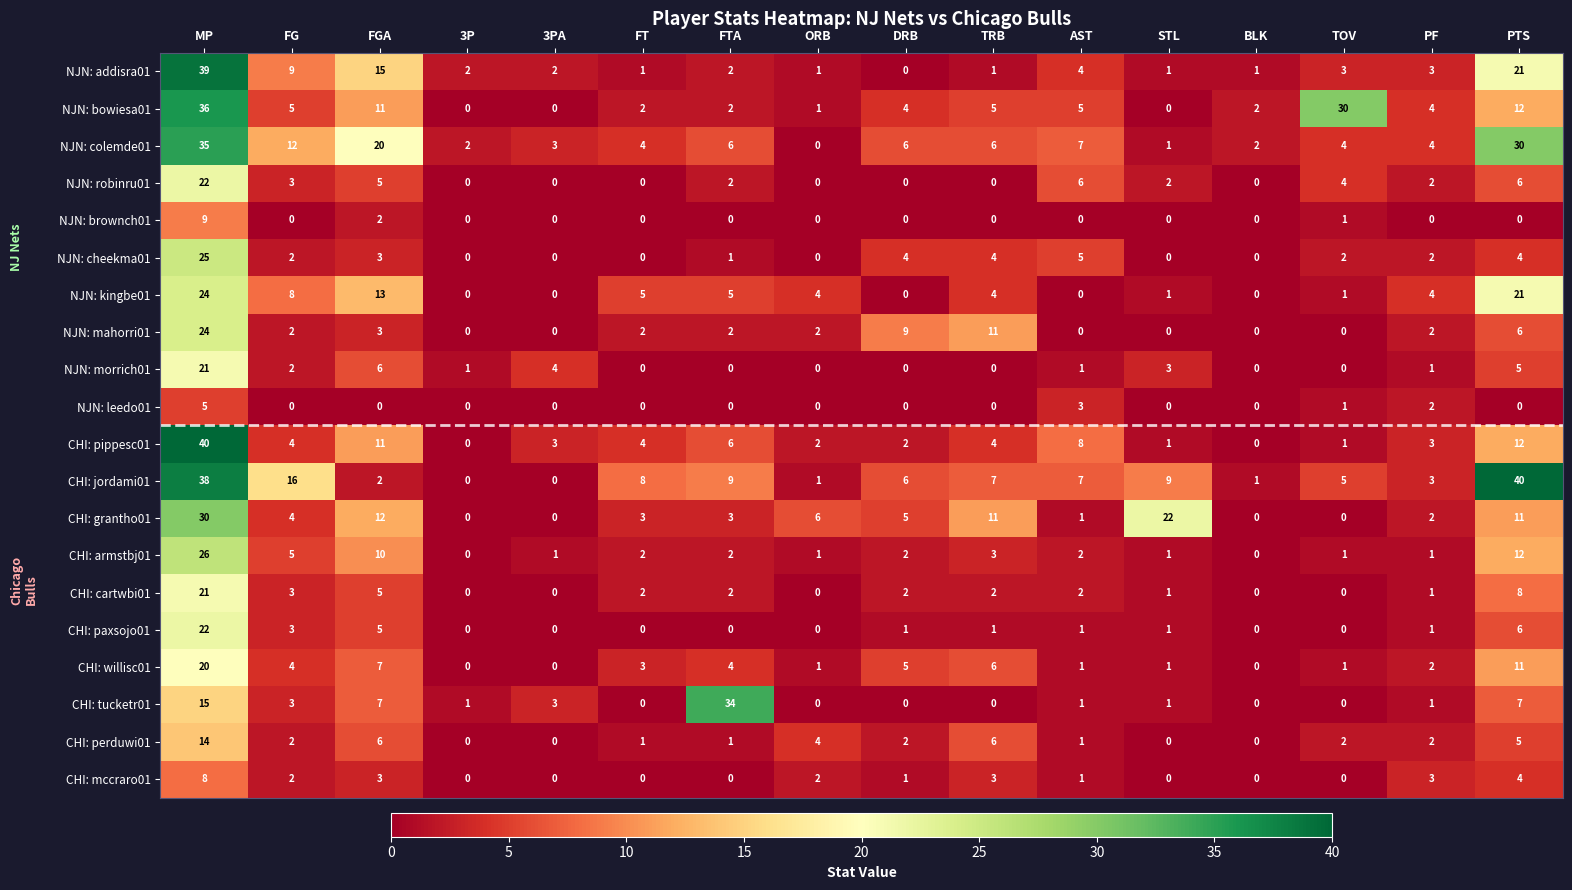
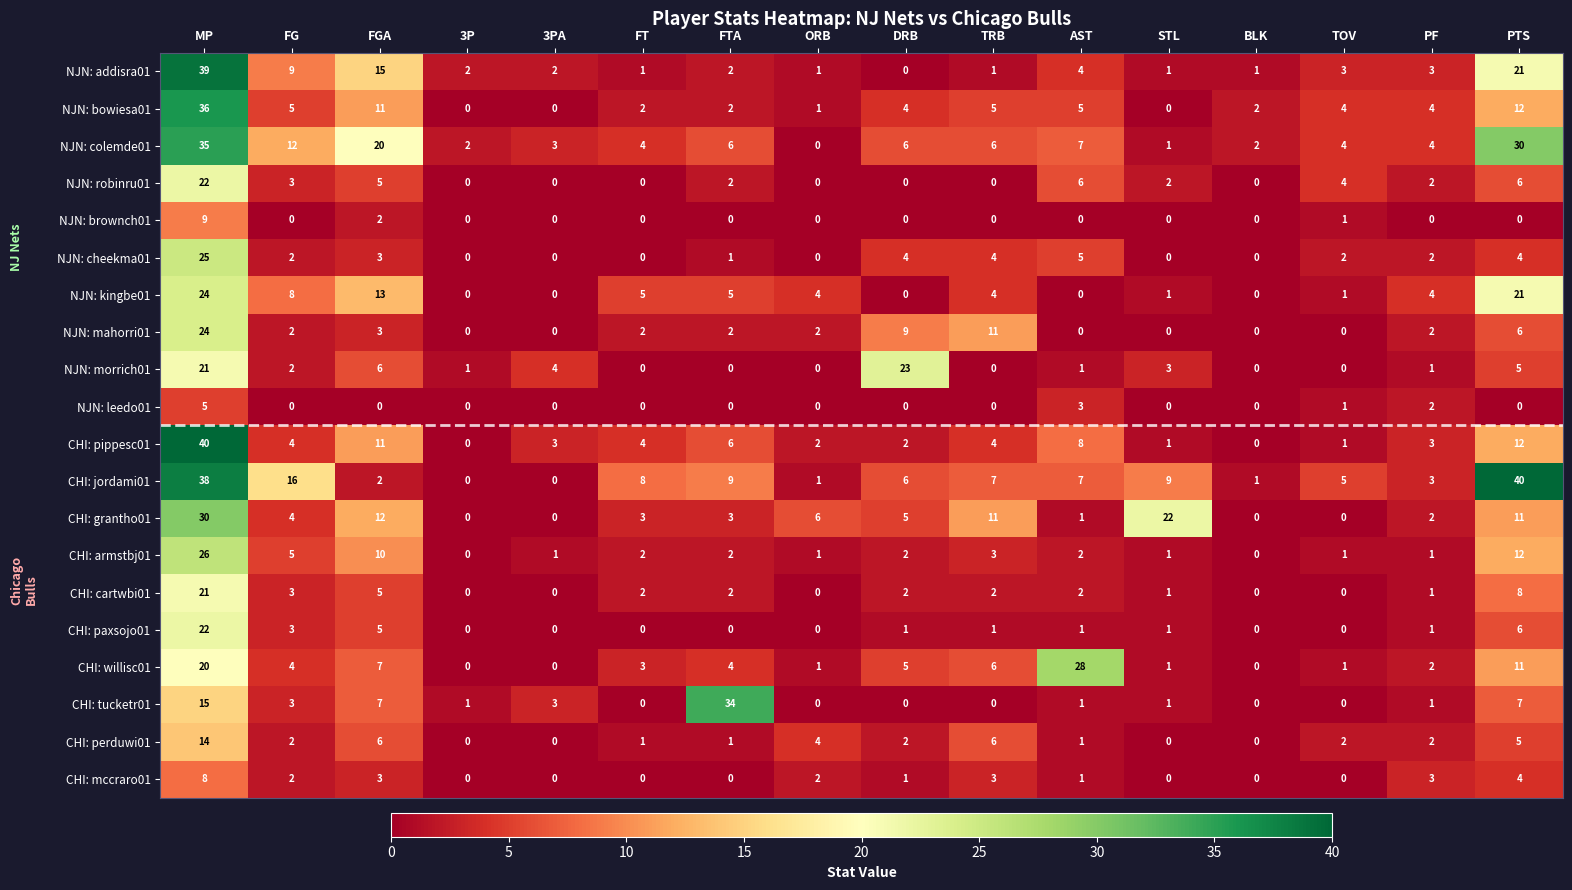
NJN: bowiesa01, TOV: 30 -> 4
NJN: morrich01, DRB: 0 -> 23
CHI: willisc01, AST: 1 -> 28
